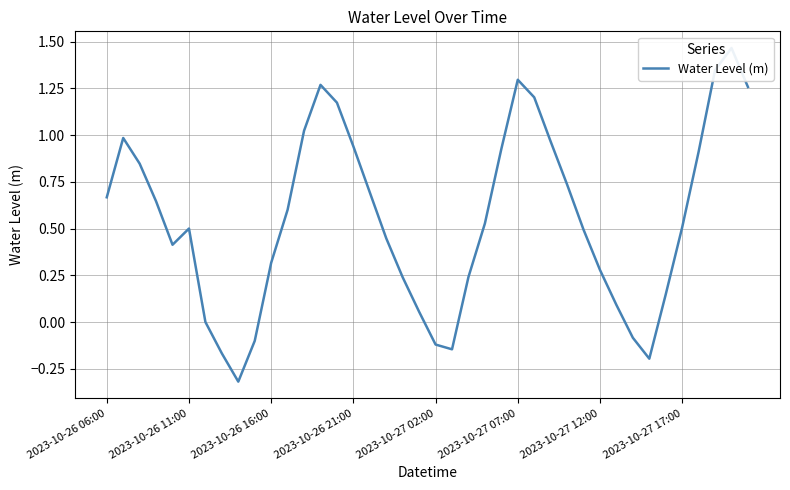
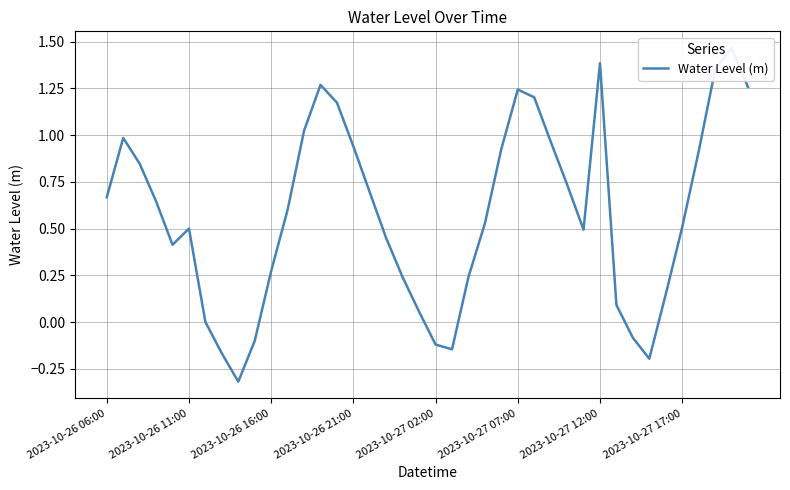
2023-10-26 16:00: 0.32 -> 0.27
2023-10-27 07:00: 1.30 -> 1.24
2023-10-27 12:00: 0.28 -> 1.38
